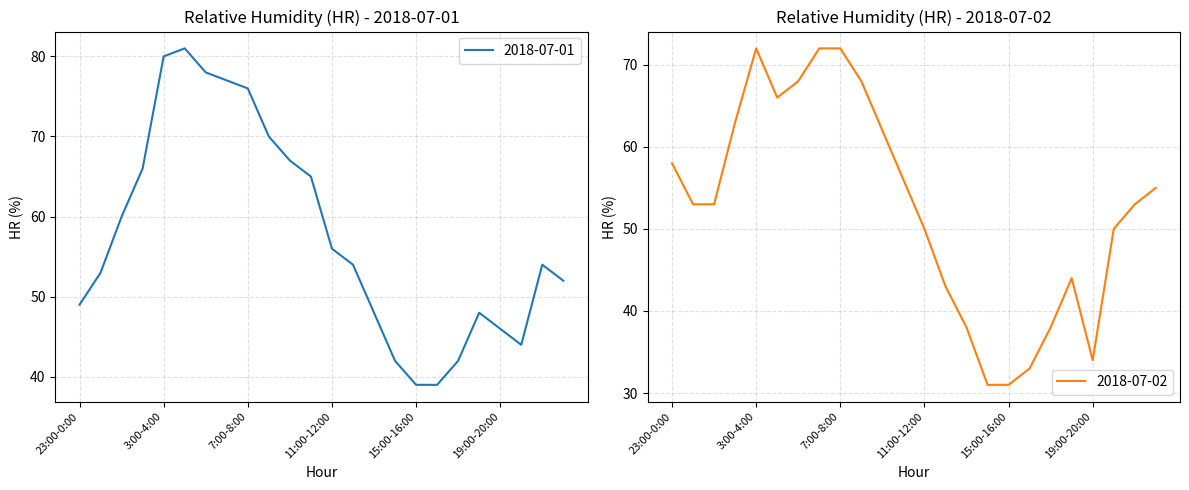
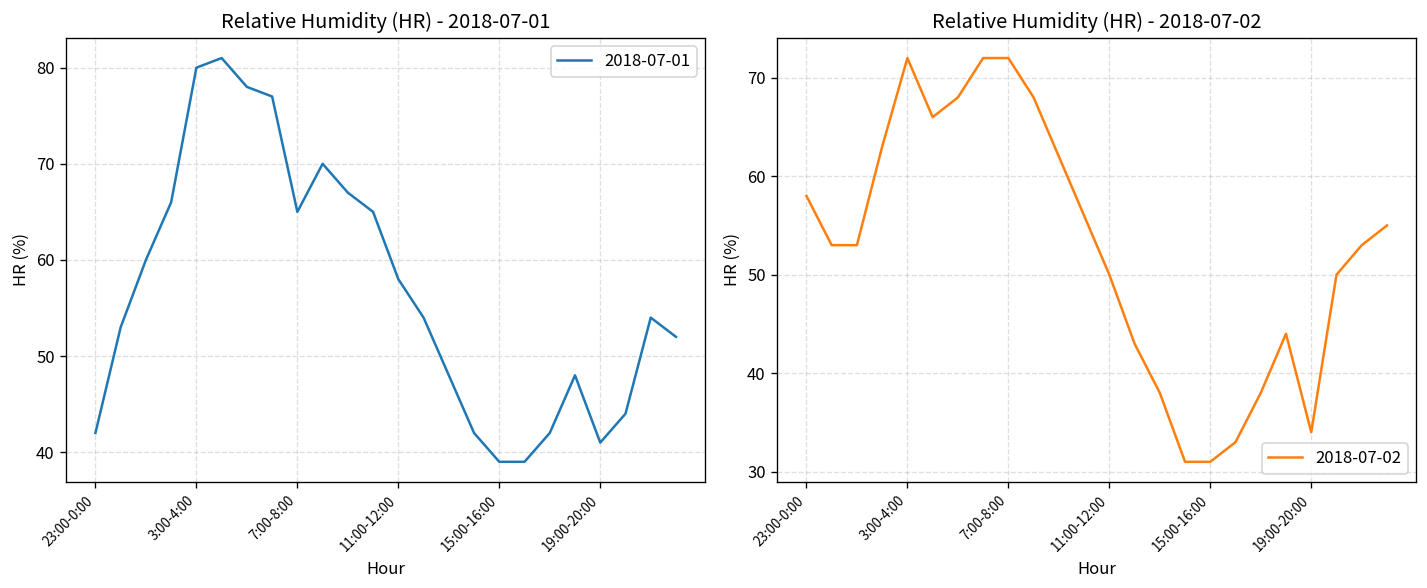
Relative Humidity (HR) - 2018-07-01, 23:00-0:00: 49 -> 42
Relative Humidity (HR) - 2018-07-01, 7:00-8:00: 76 -> 65
Relative Humidity (HR) - 2018-07-01, 11:00-12:00: 56 -> 58
Relative Humidity (HR) - 2018-07-01, 19:00-20:00: 46 -> 41
